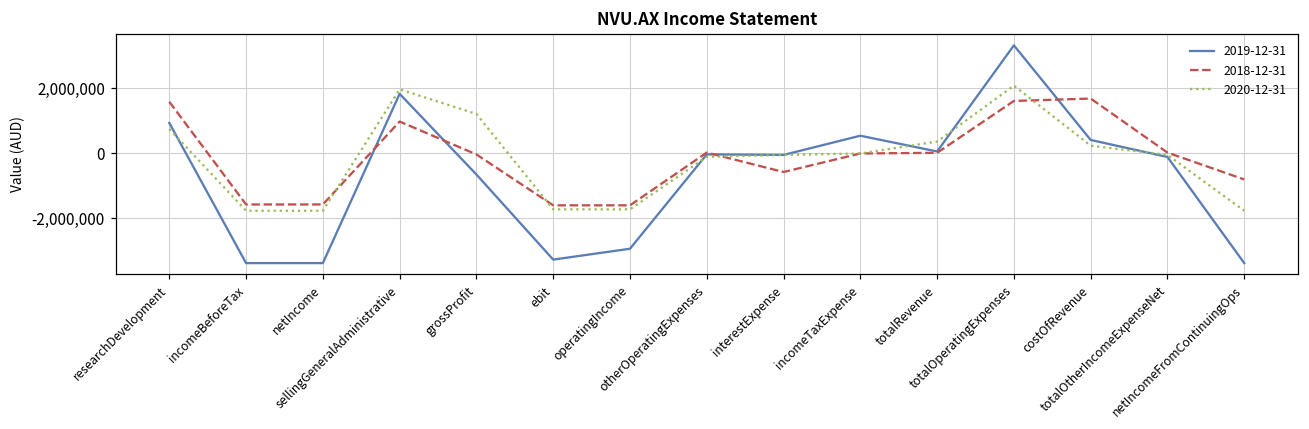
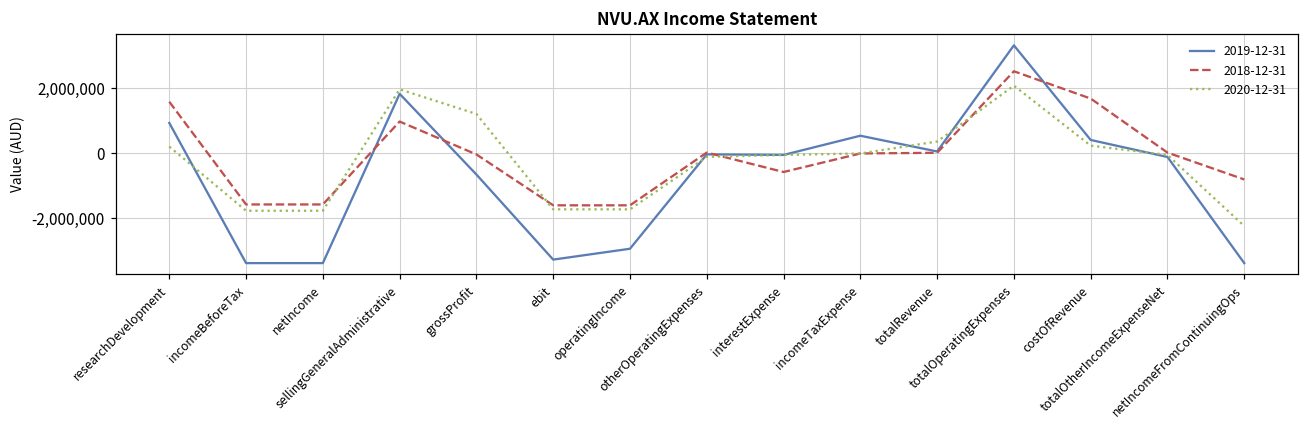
2020-12-31, researchDevelopment: 800,000 -> 200,000
2018-12-31, totalOperatingExpenses: 1,600,000 -> 2,500,000
2020-12-31, netIncomeFromContinuingOps: -1,800,000 -> -2,200,000
